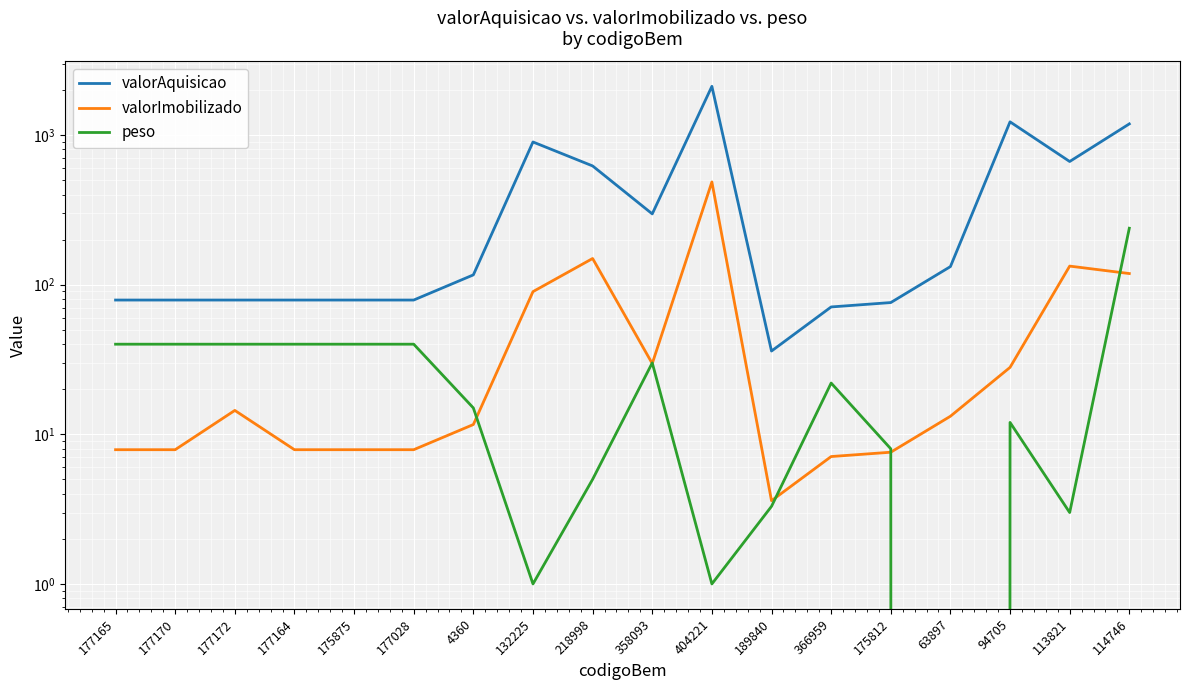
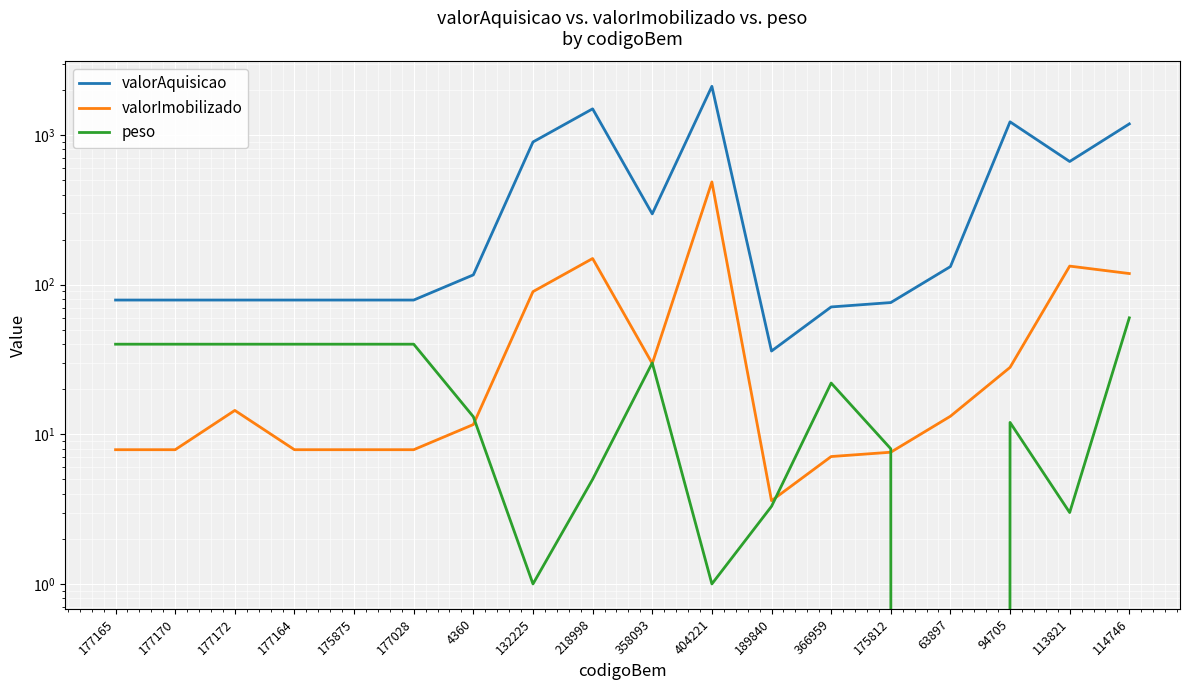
peso, 4360: 15 -> 13
valorAquisicao, 218998: 620 -> 1500
peso, 114746: 240 -> 60
